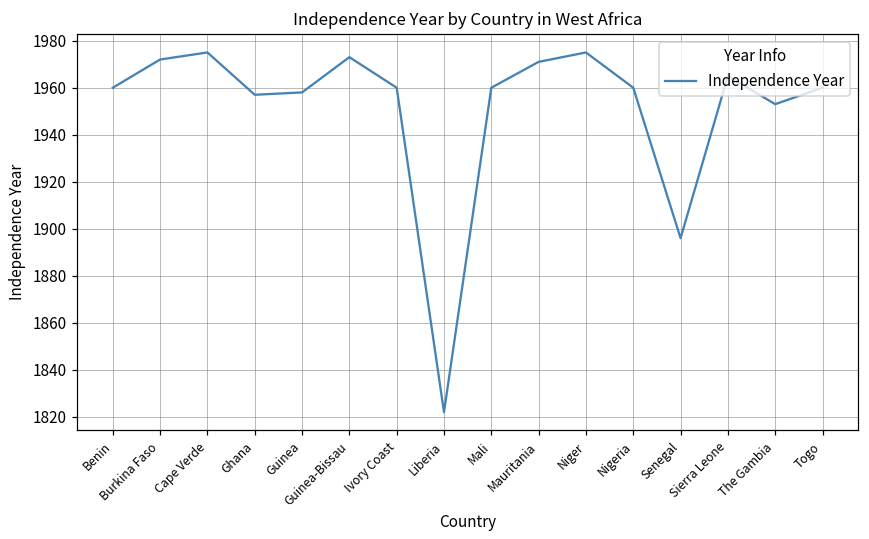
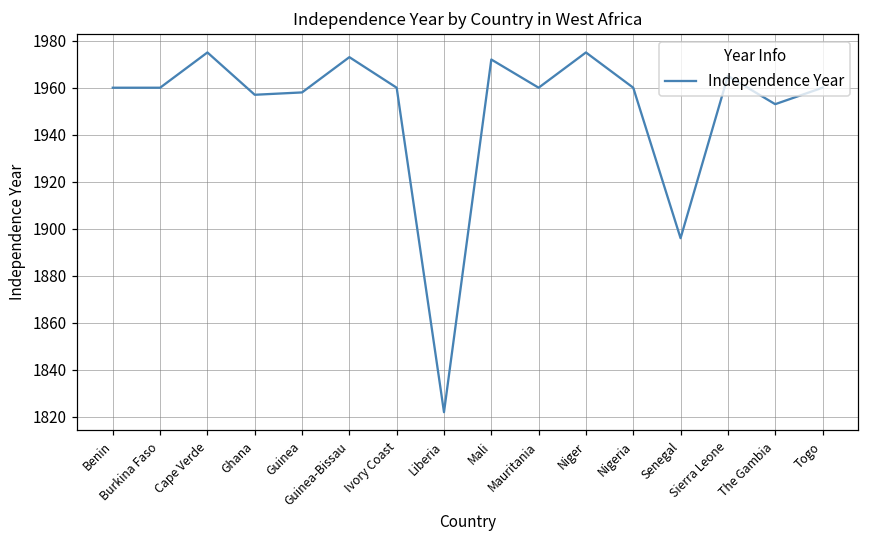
Burkina Faso: 1972 -> 1960
Mali: 1960 -> 1972
Mauritania: 1971 -> 1960
